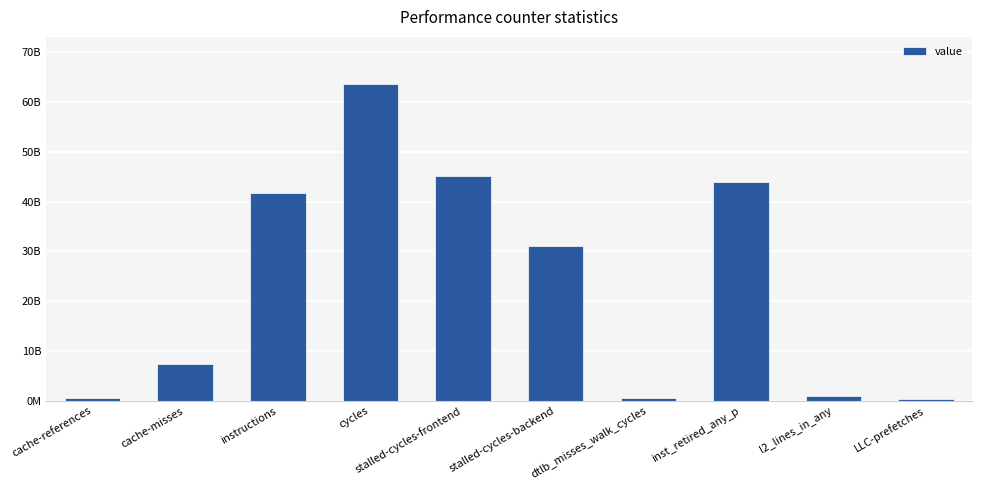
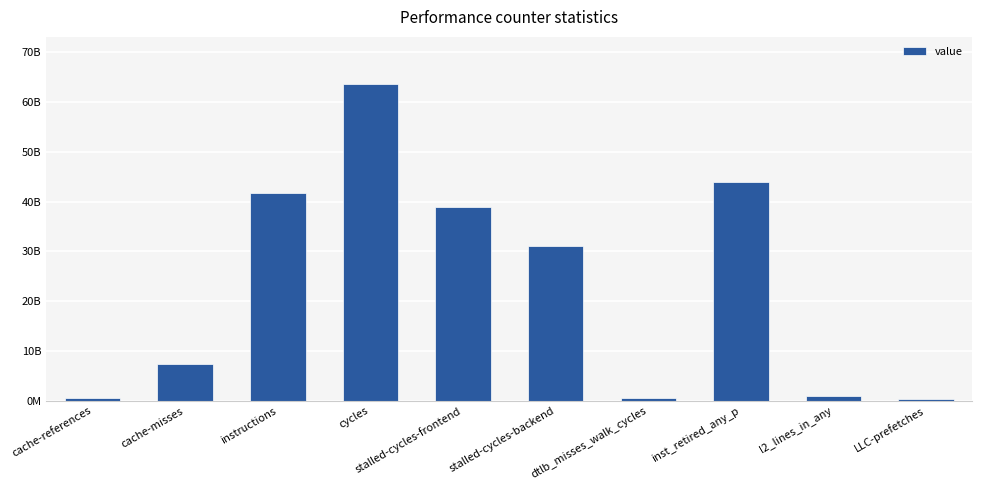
stalled-cycles-frontend: 45000000000 -> 39000000000
